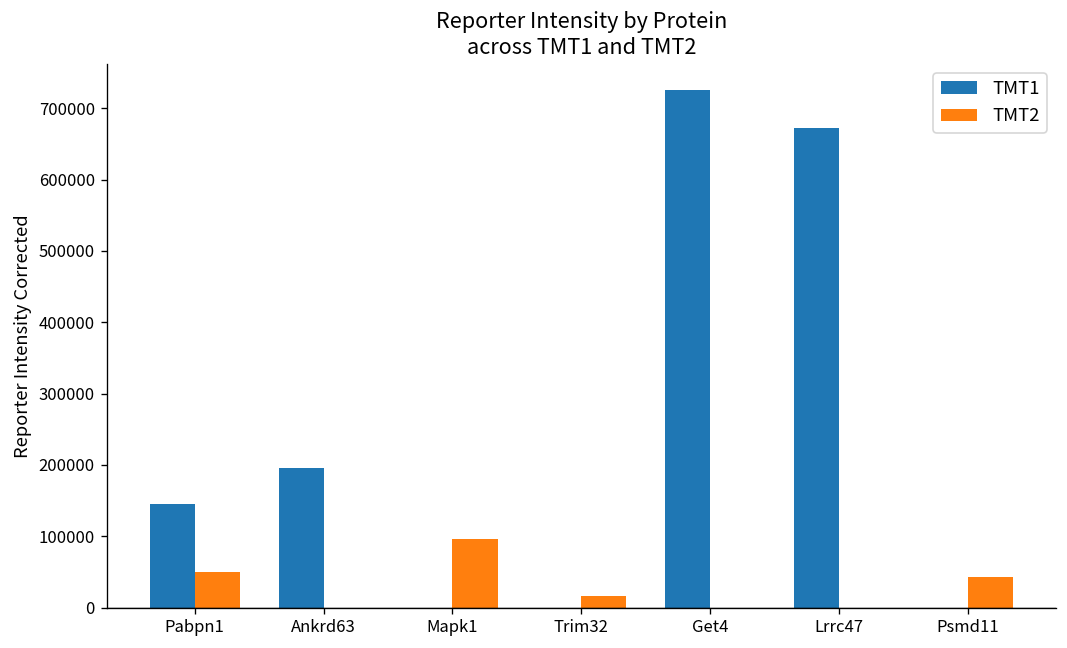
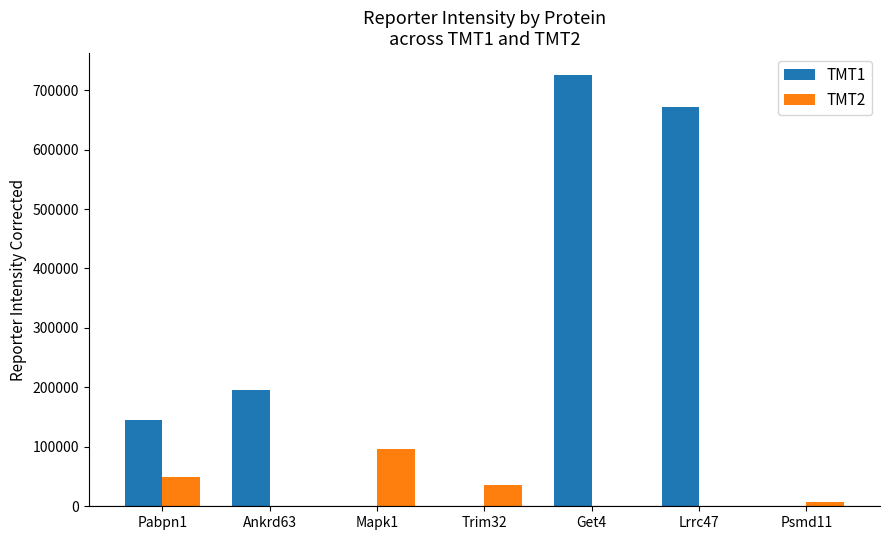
TMT2, Trim32: 20000 -> 40000
TMT2, Psmd11: 40000 -> 10000
